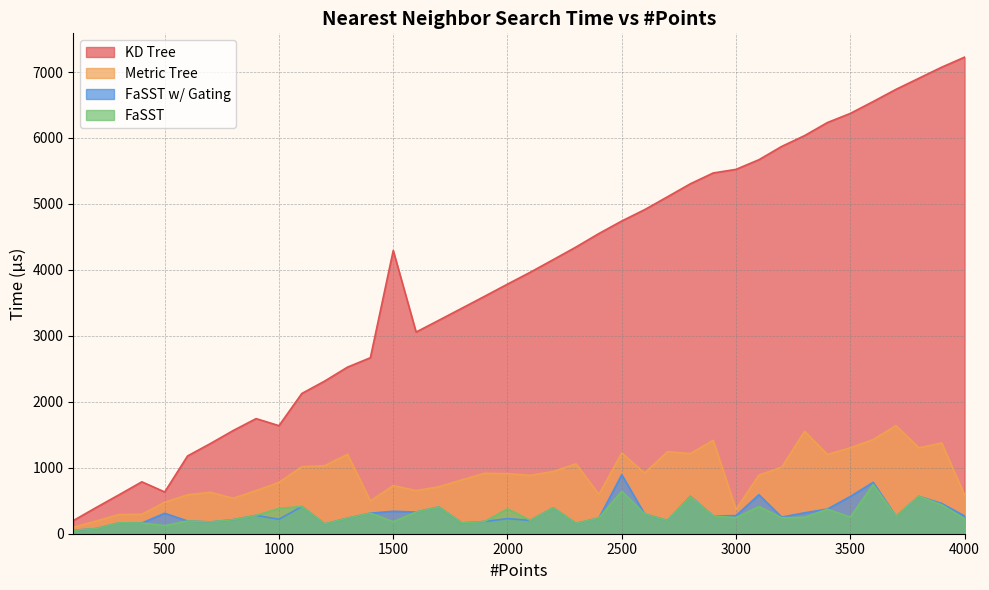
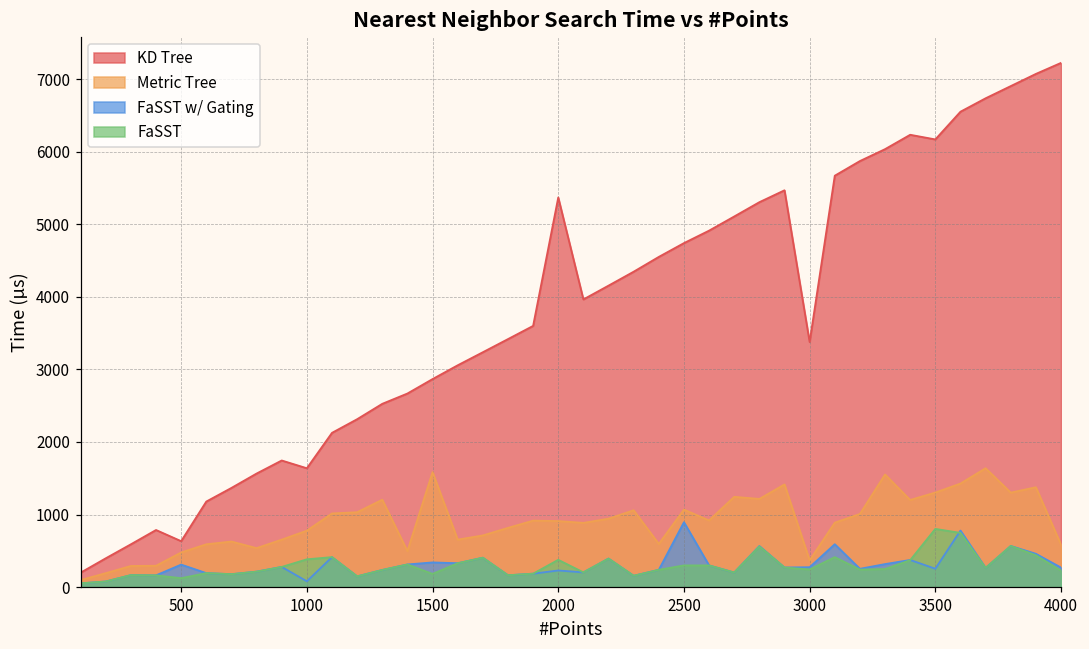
FaSST w/ Gating, 1000: 200 -> 100
KD Tree, 1500: 4300 -> 2900
Metric Tree, 1500: 700 -> 1600
KD Tree, 2000: 3800 -> 5400
Metric Tree, 2500: 1200 -> 1100
FaSST, 2500: 600 -> 300
KD Tree, 3000: 5500 -> 3400
KD Tree, 3500: 6400 -> 6200
FaSST w/ Gating, 3500: 600 -> 300
FaSST, 3500: 300 -> 800
